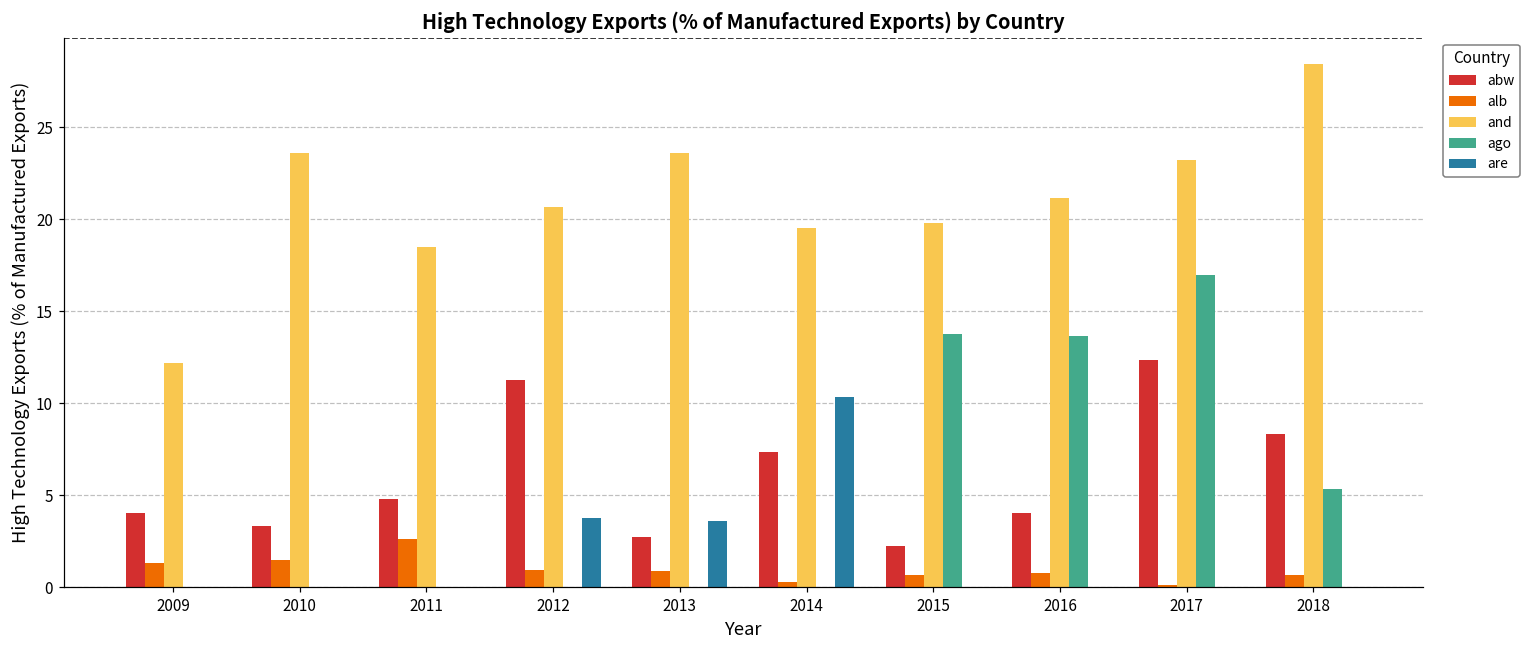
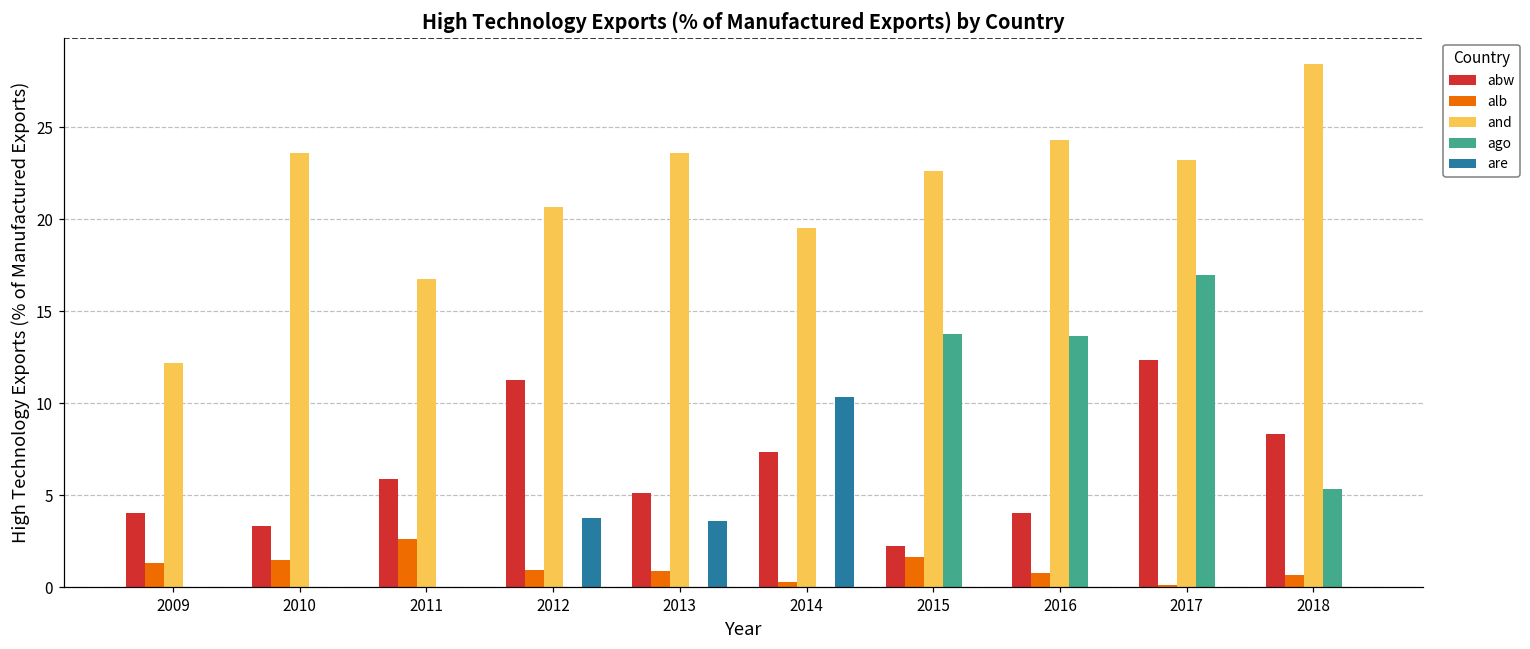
abw, 2011: 4.8 -> 5.9
and, 2011: 18.5 -> 16.8
abw, 2013: 2.7 -> 5.1
alb, 2015: 0.6 -> 1.6
and, 2015: 19.8 -> 22.6
and, 2016: 21.2 -> 24.3
